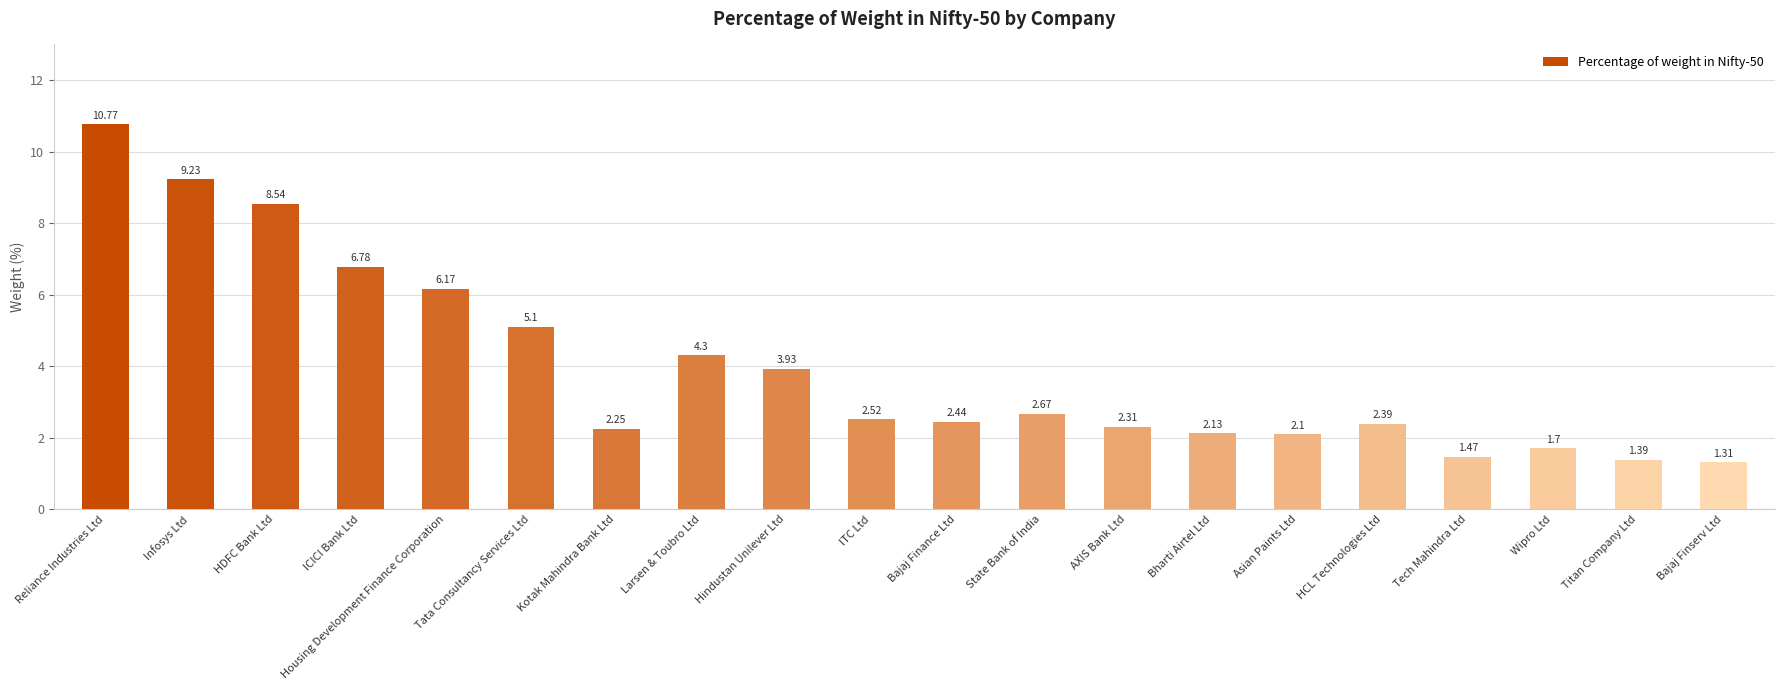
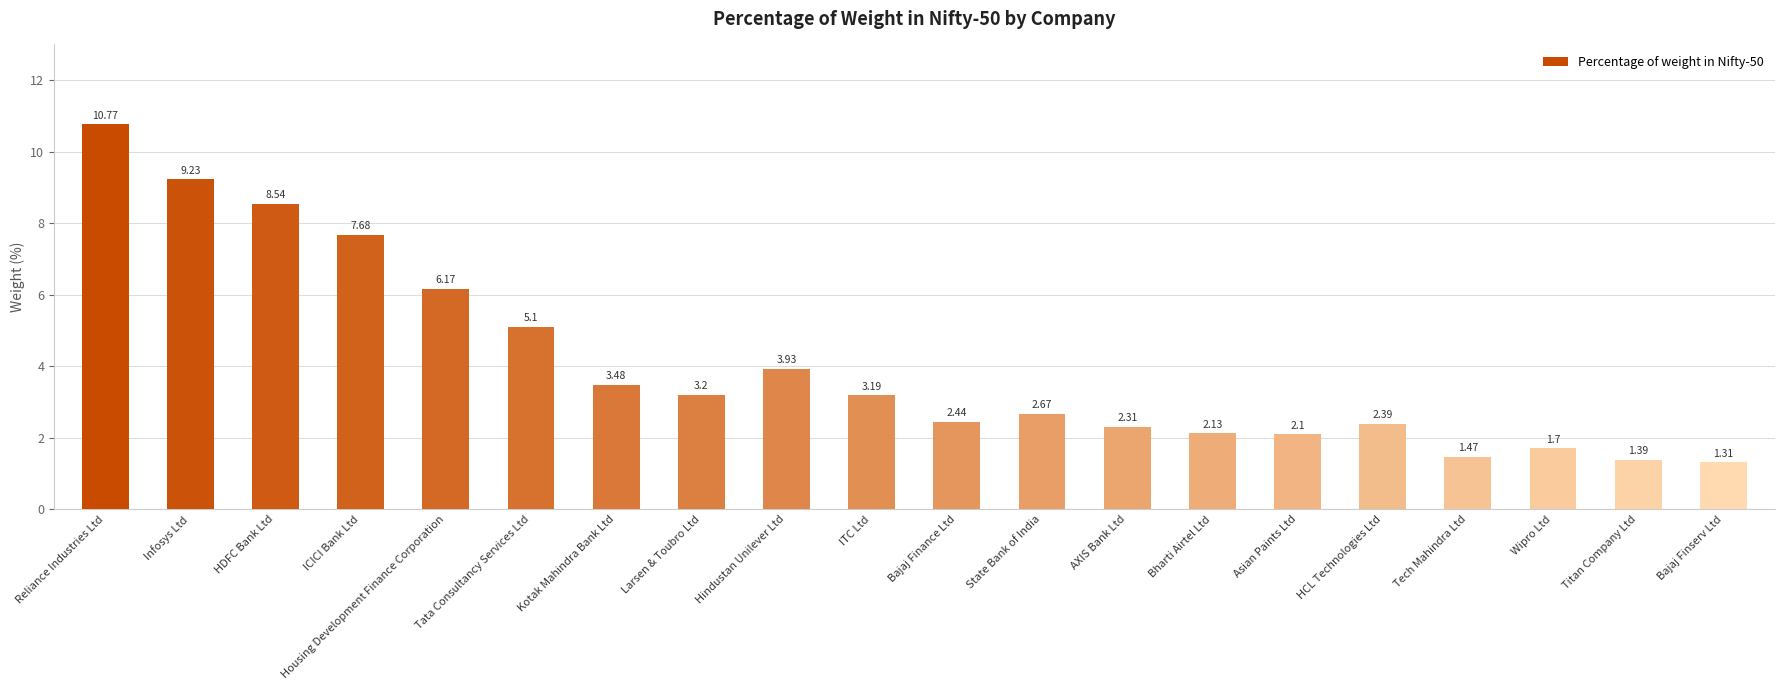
ICICI Bank Ltd: 6.78 -> 7.68
Kotak Mahindra Bank Ltd: 2.25 -> 3.48
Larsen & Toubro Ltd: 4.3 -> 3.2
ITC Ltd: 2.52 -> 3.19
